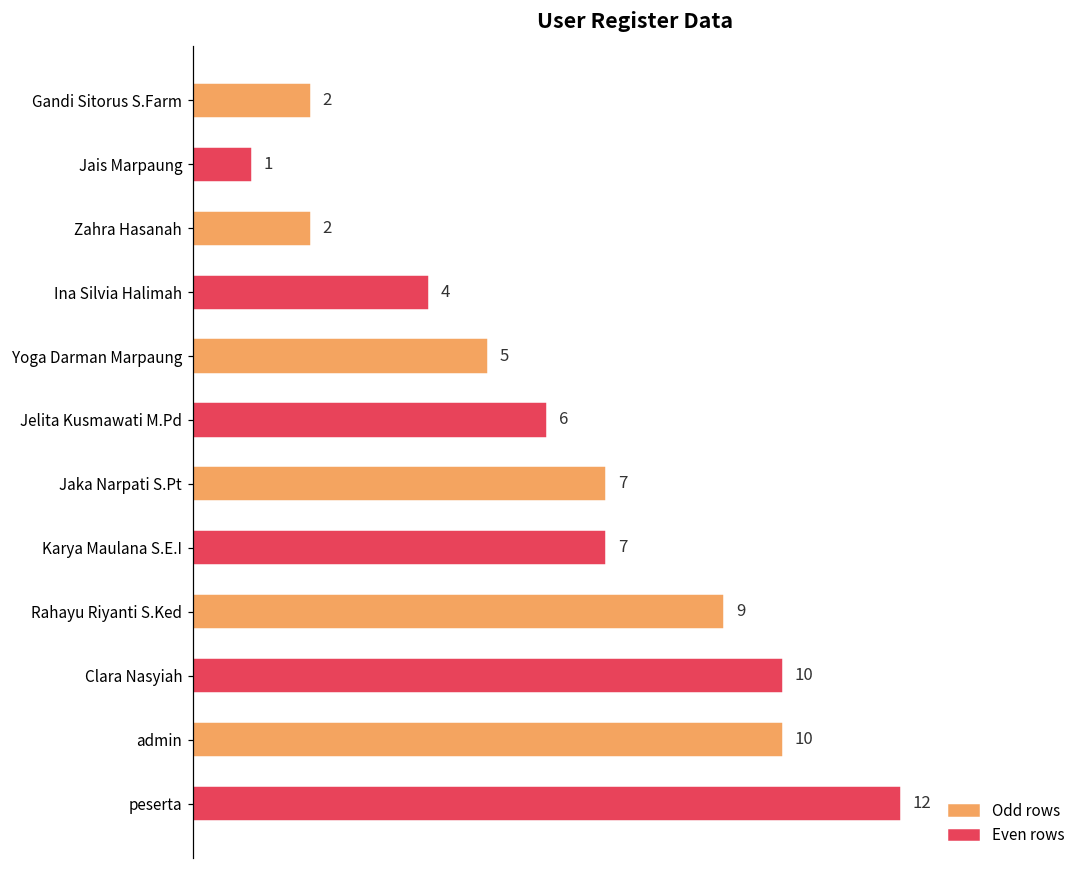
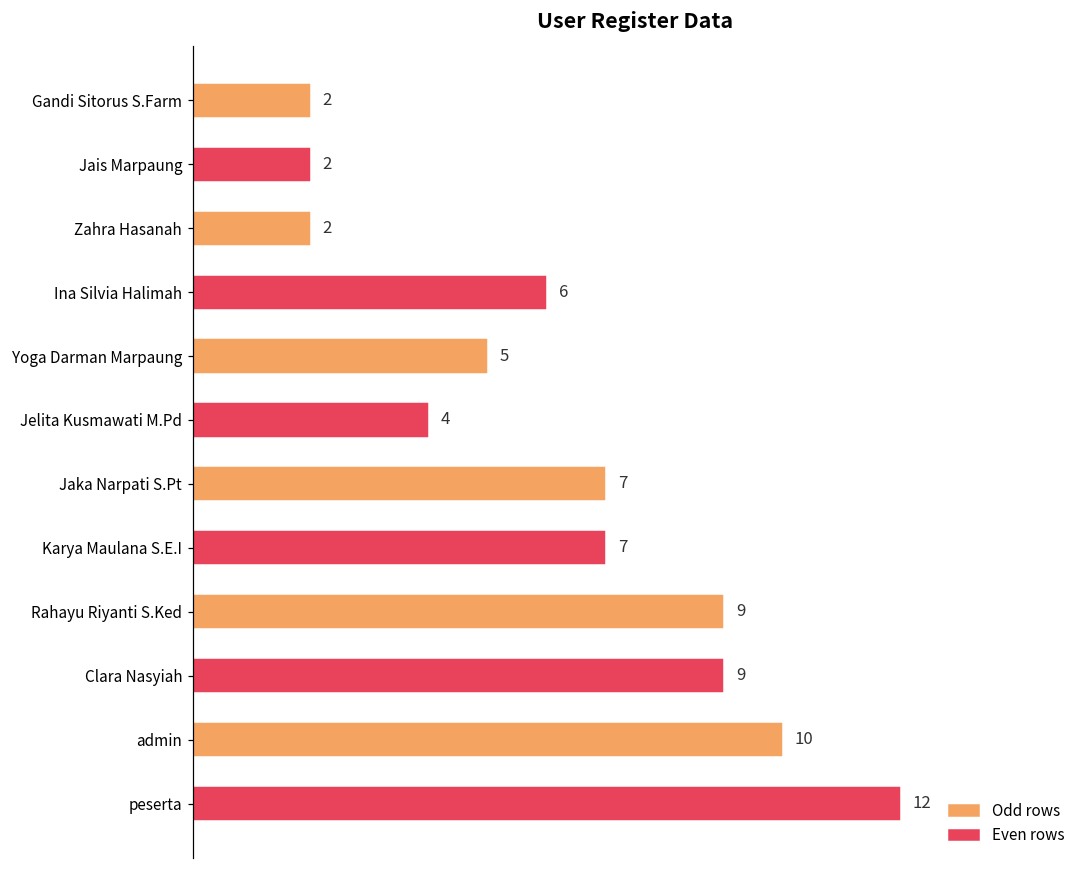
Jais Marpaung: 1 -> 2
Ina Silvia Halimah: 4 -> 6
Jelita Kusmawati M.Pd: 6 -> 4
Clara Nasyiah: 10 -> 9
